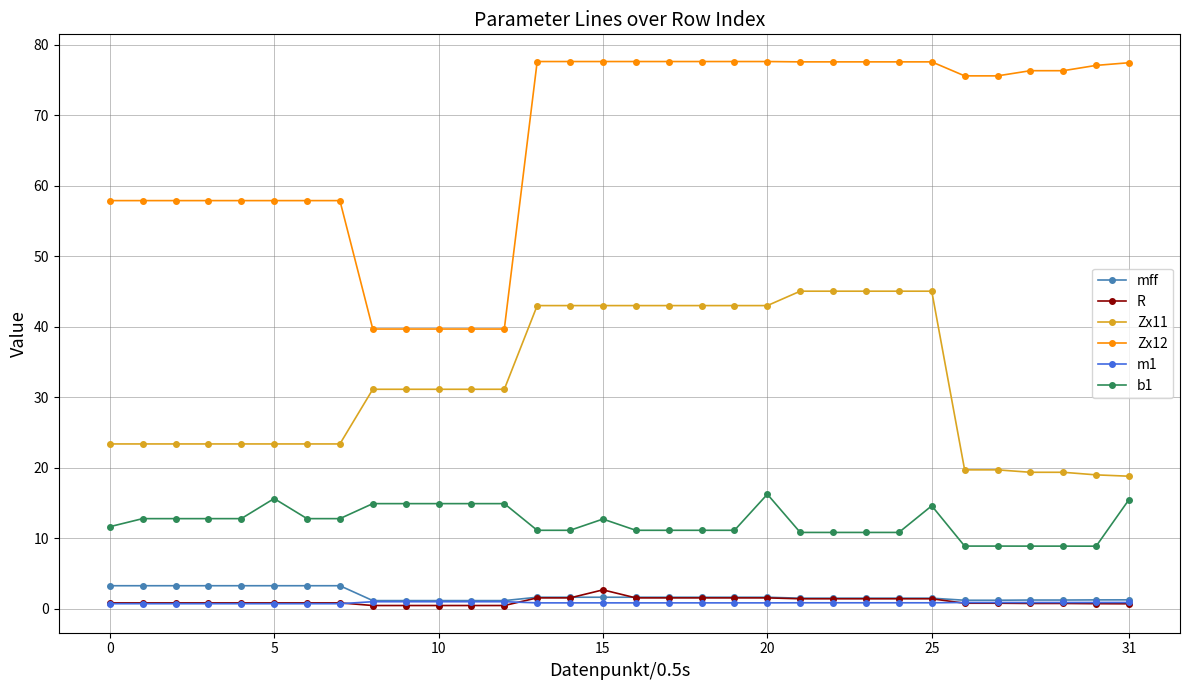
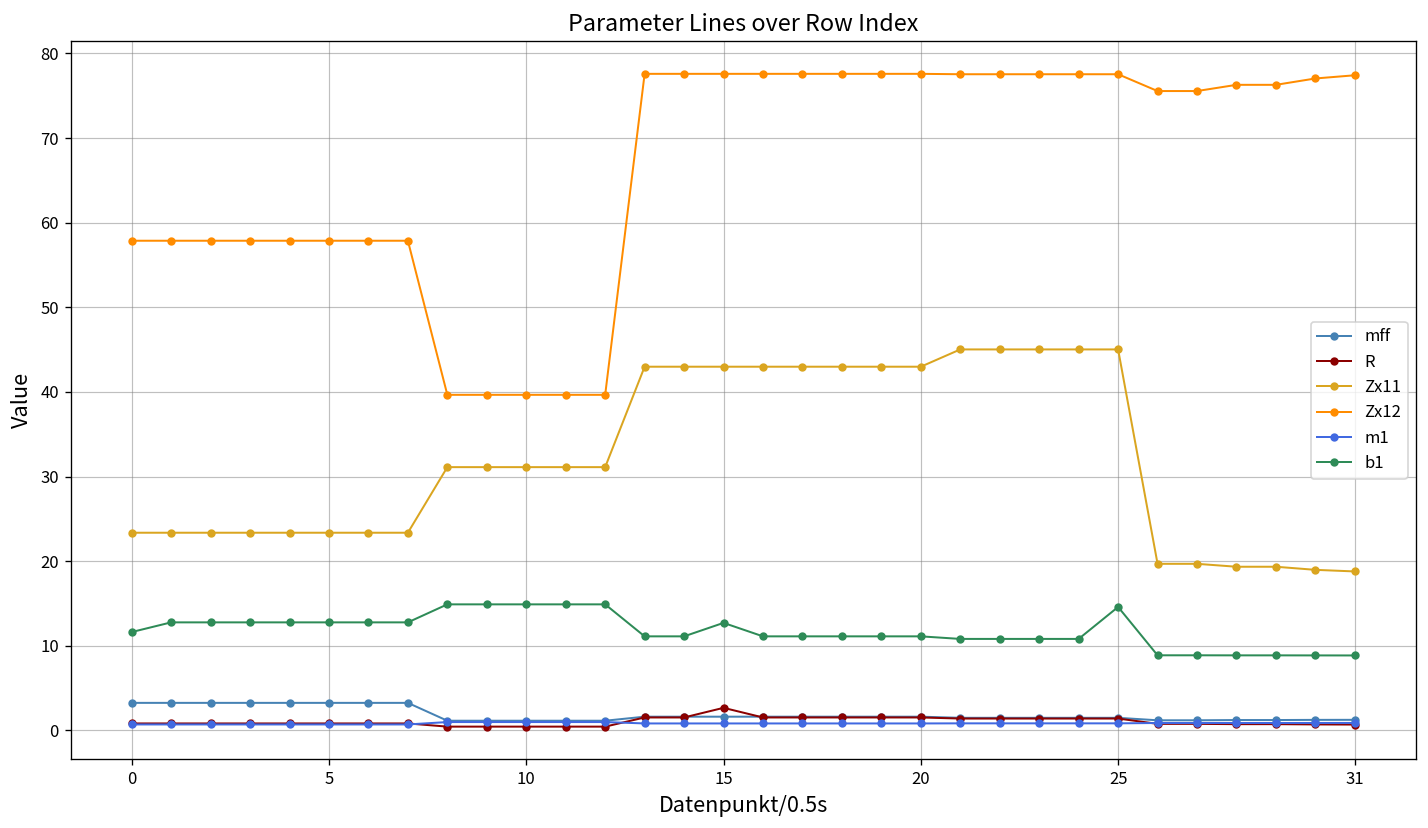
b1, 5: 16 -> 13
b1, 20: 16 -> 11
b1, 31: 15 -> 9
